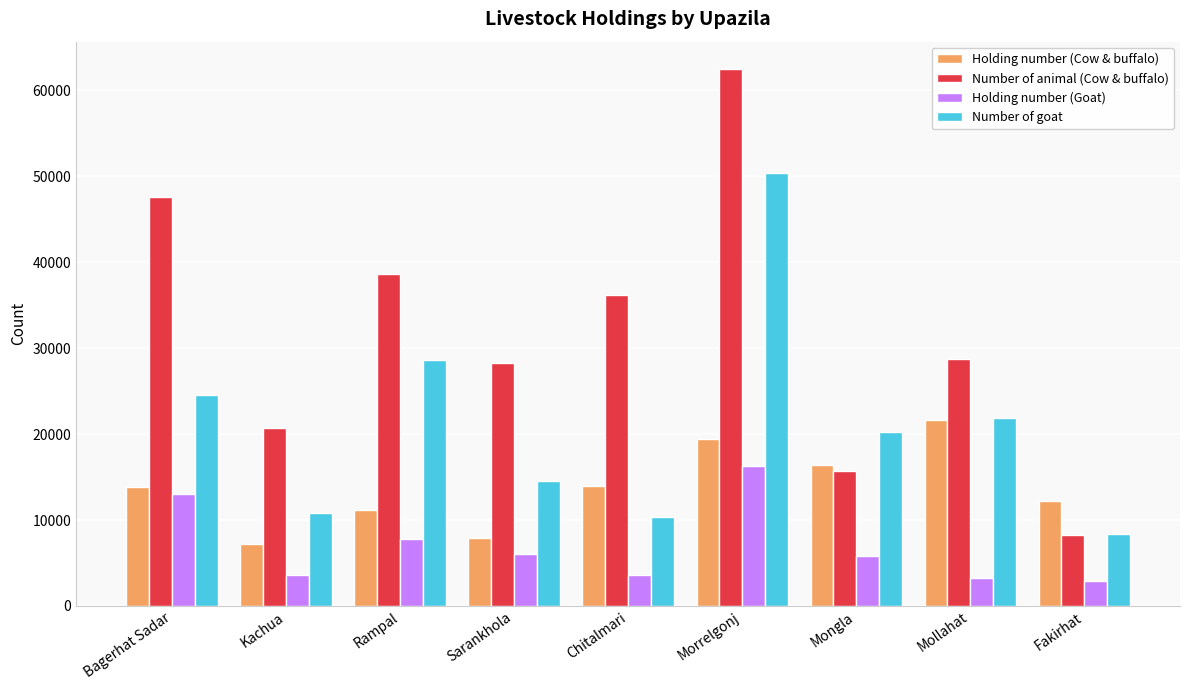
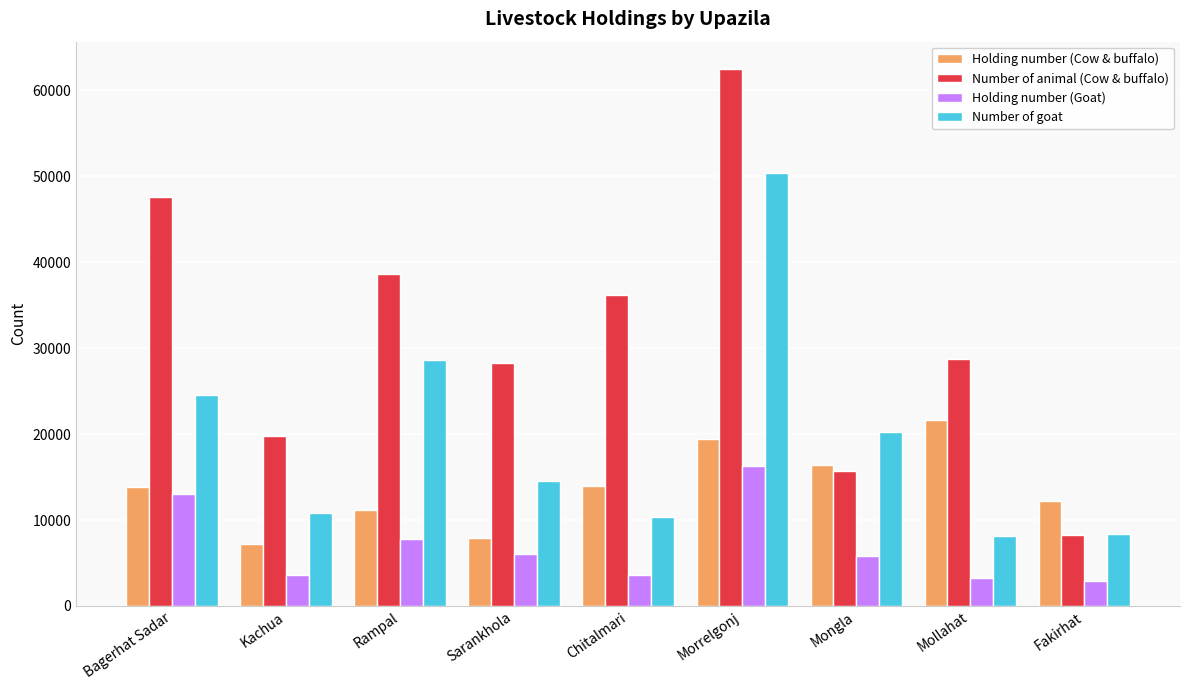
Number of animal (Cow & buffalo), Kachua: 21000 -> 20000
Number of goat, Mollahat: 22000 -> 8000
